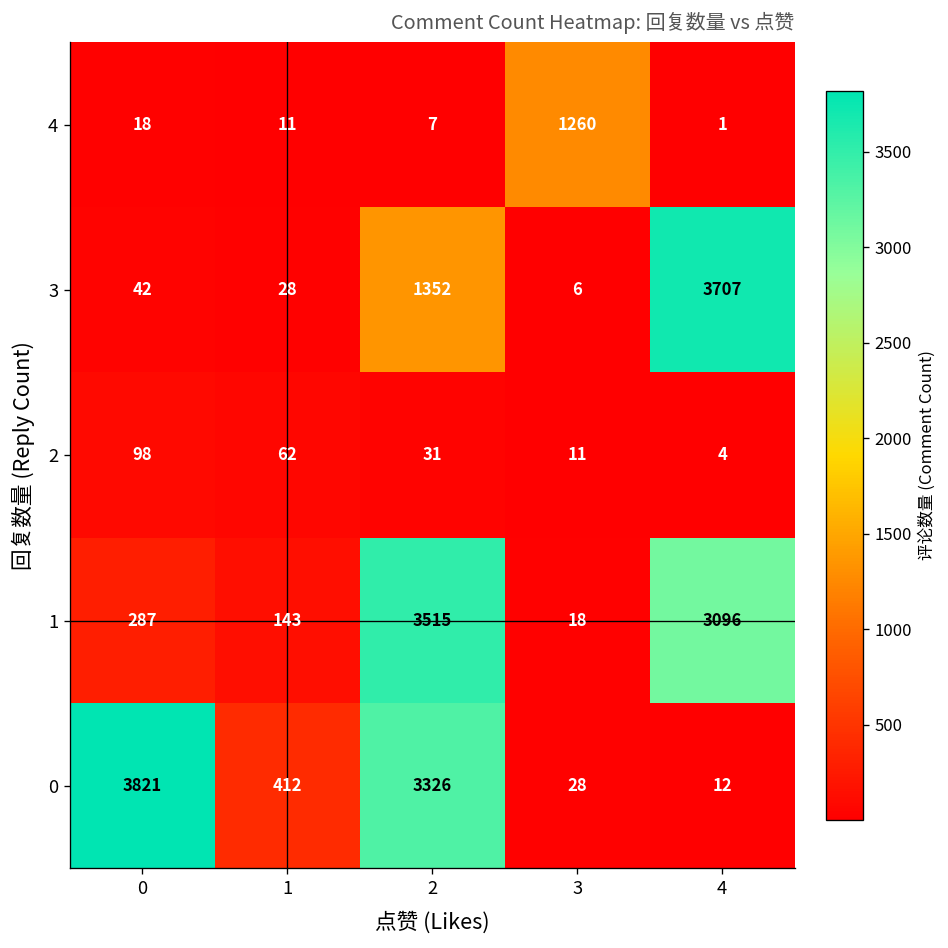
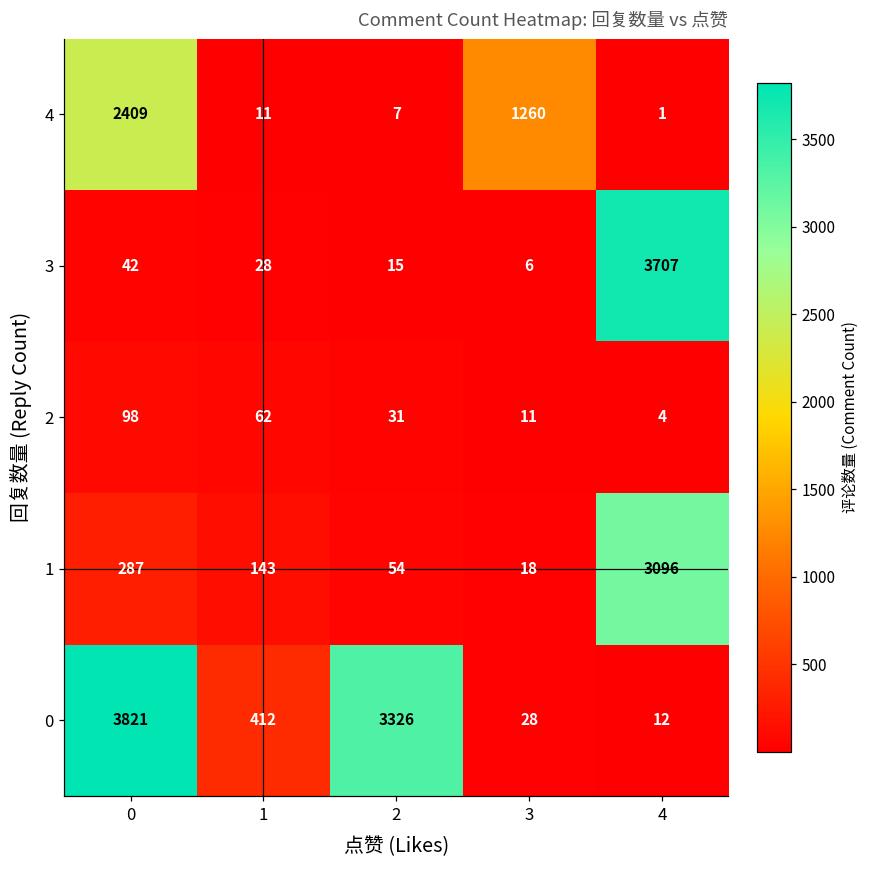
4, 0: 18 -> 2409
3, 2: 1352 -> 15
1, 2: 3515 -> 54
